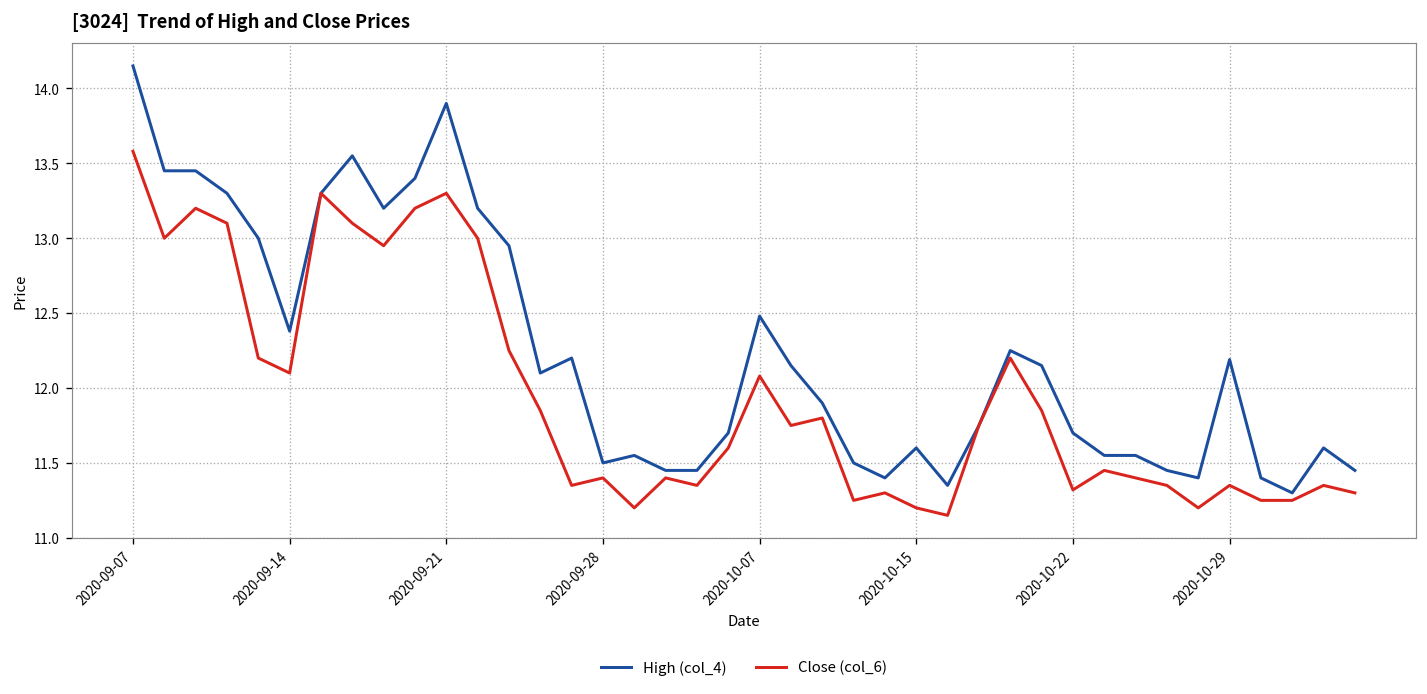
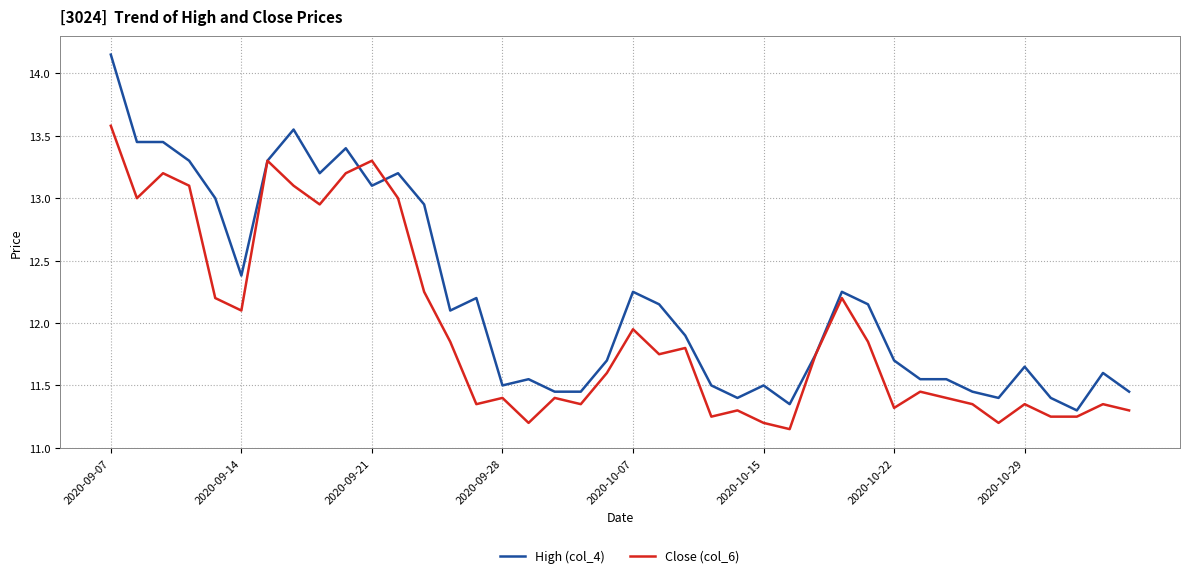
High (col_4), 2020-09-21: 13.9 -> 13.1
High (col_4), 2020-10-07: 12.48 -> 12.25
Close (col_6), 2020-10-07: 12.08 -> 11.95
High (col_4), 2020-10-15: 11.6 -> 11.5
High (col_4), 2020-10-29: 12.19 -> 11.65
